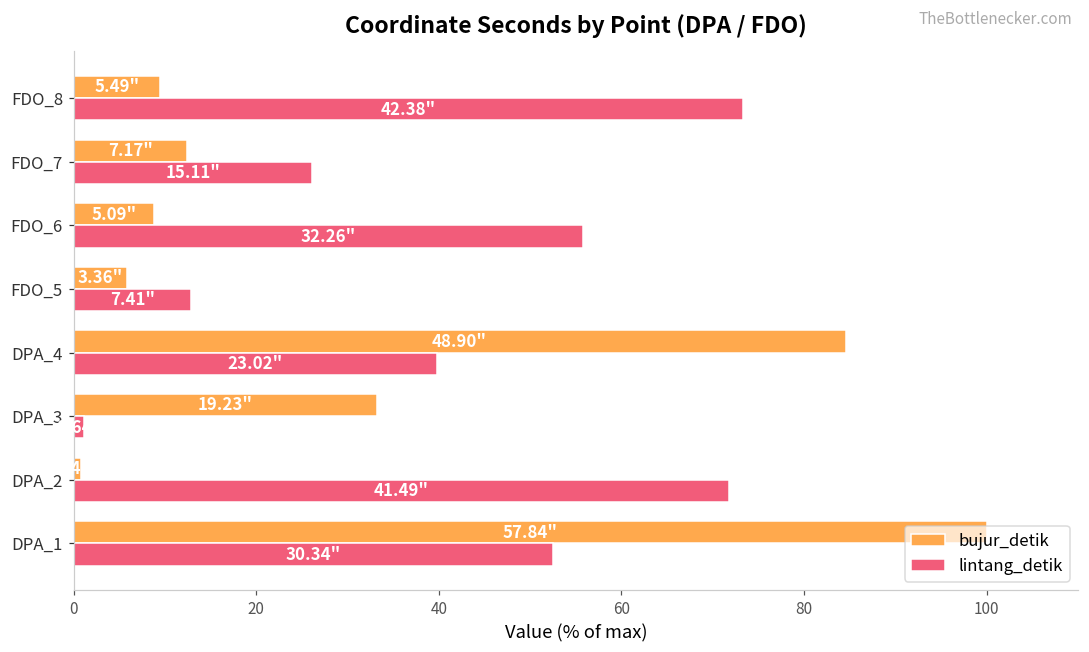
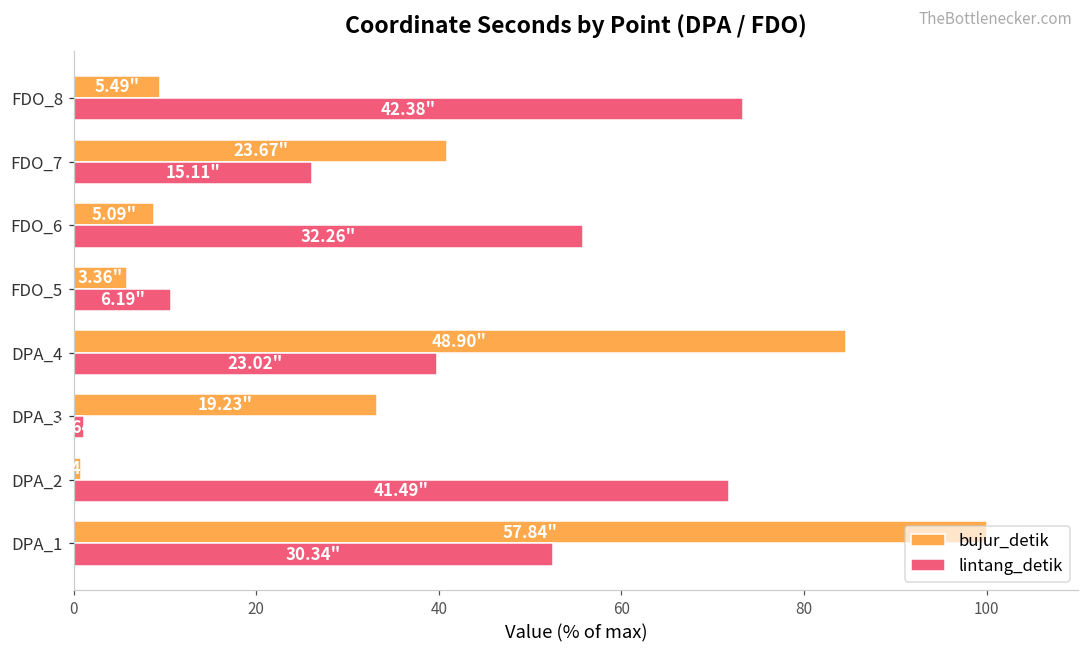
bujur_detik, FDO_7: 7.17" -> 23.67"
lintang_detik, FDO_5: 7.41" -> 6.19"
